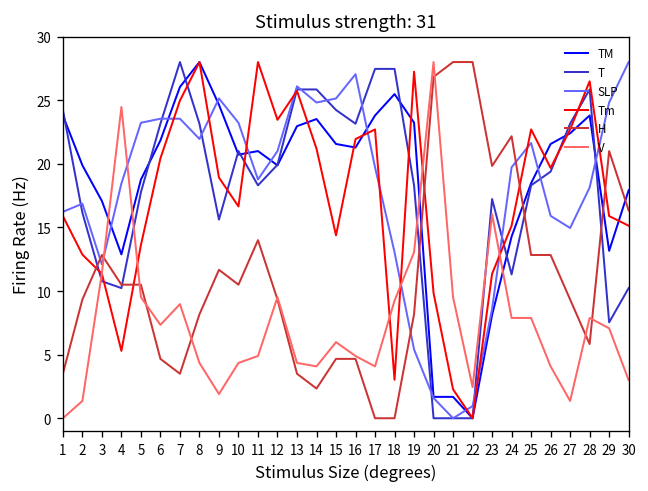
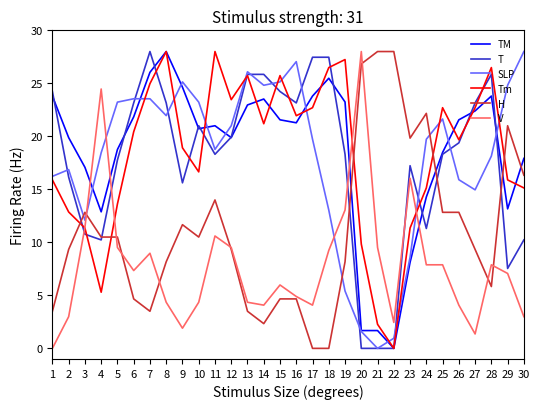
V, 2: 1.4 -> 3.0
V, 11: 4.9 -> 10.6
Tm, 15: 14.4 -> 25.7
Tm, 18: 3.0 -> 26.5
